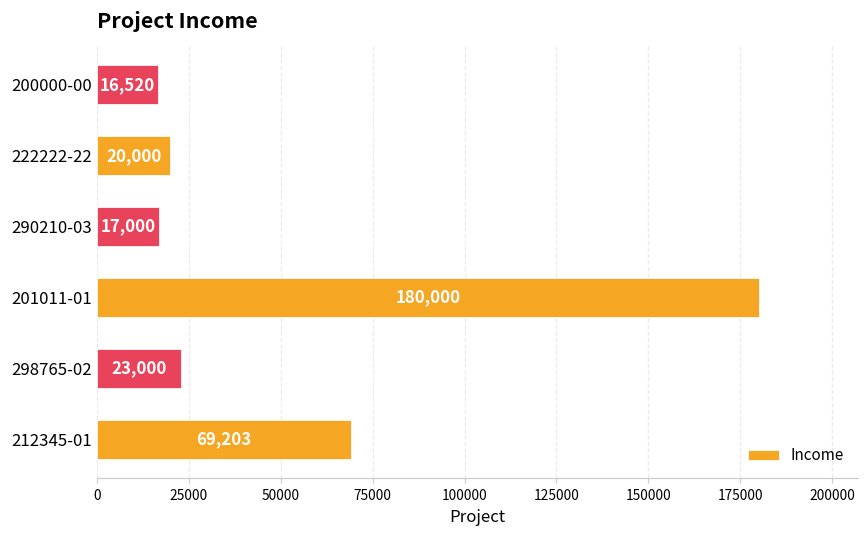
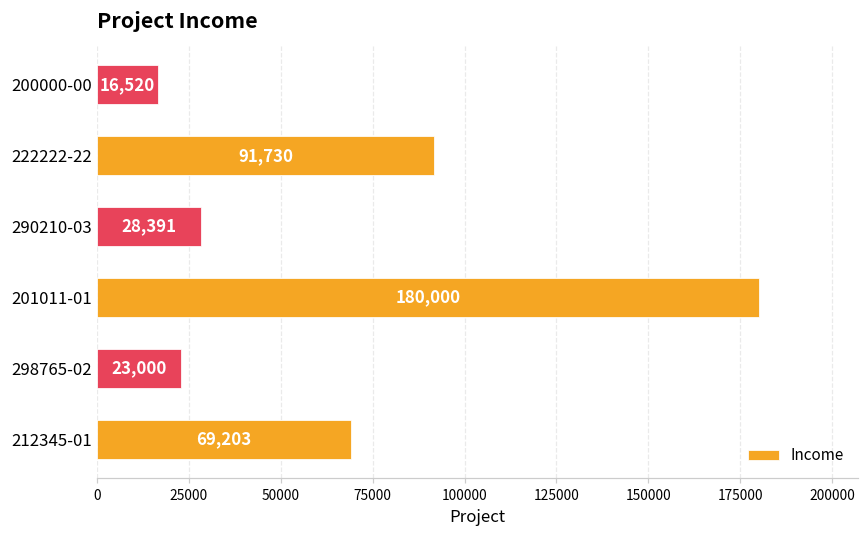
222222-22: 20,000 -> 91,730
290210-03: 17,000 -> 28,391
